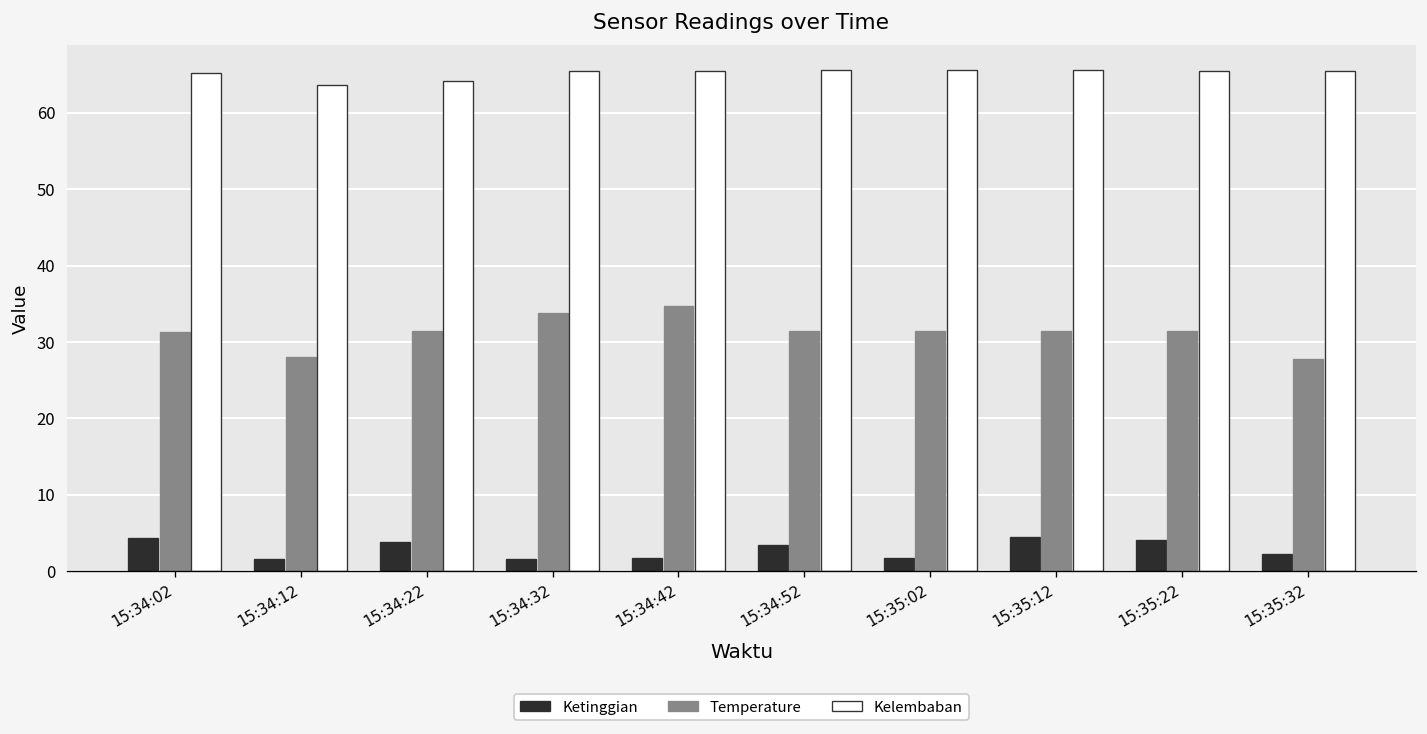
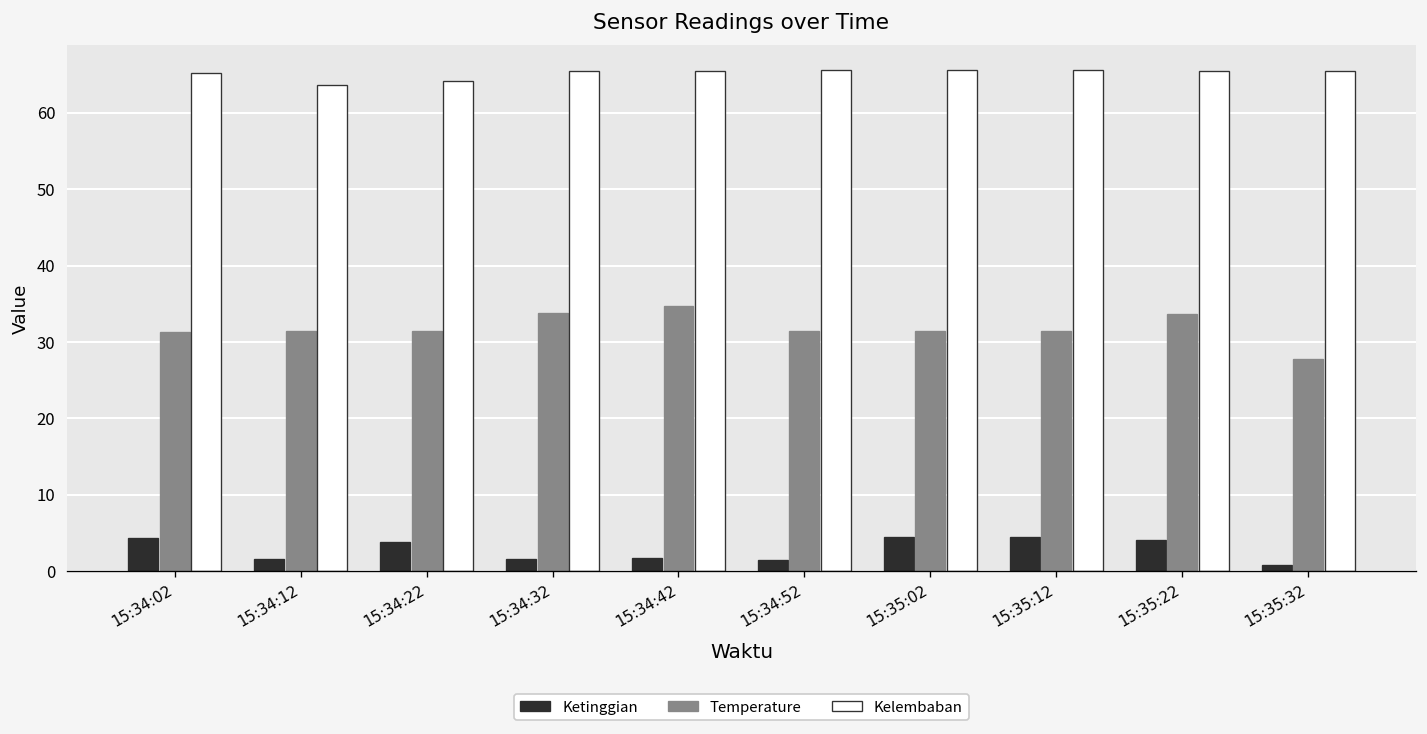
Temperature, 15:34:12: 28 -> 31
Ketinggian, 15:34:52: 3 -> 1
Ketinggian, 15:35:02: 2 -> 4
Temperature, 15:35:22: 31 -> 34
Ketinggian, 15:35:32: 2 -> 1
